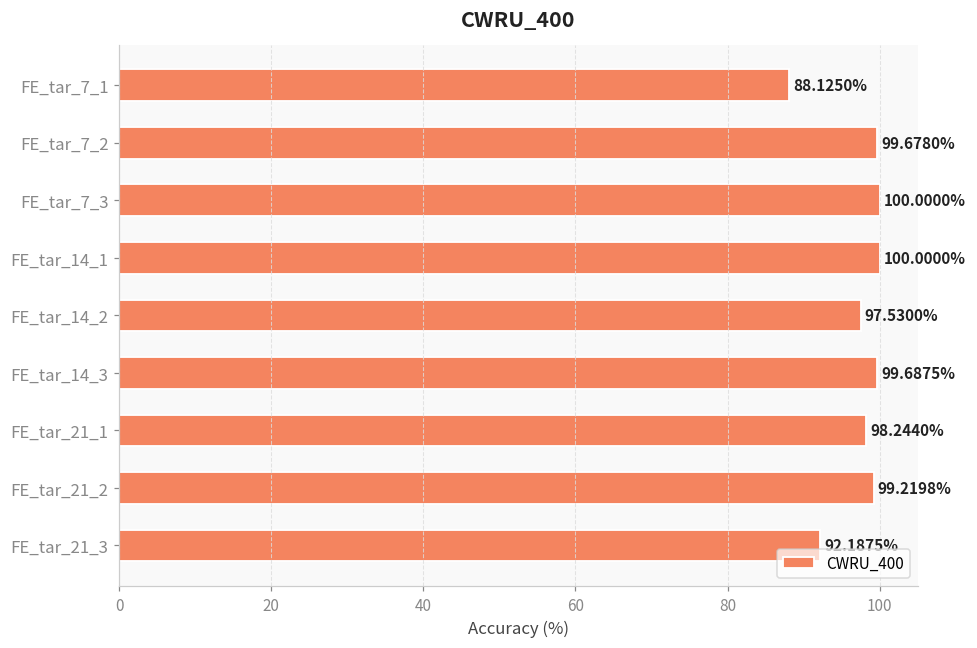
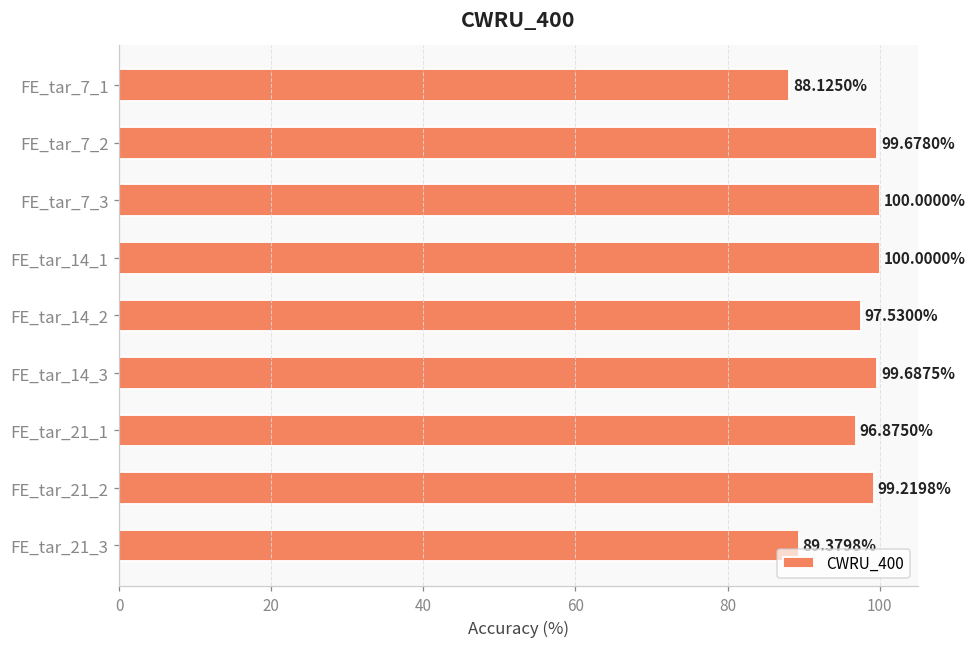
FE_tar_21_1: 98.2440% -> 96.8750%
FE_tar_21_3: 92.1875% -> 89.3798%
